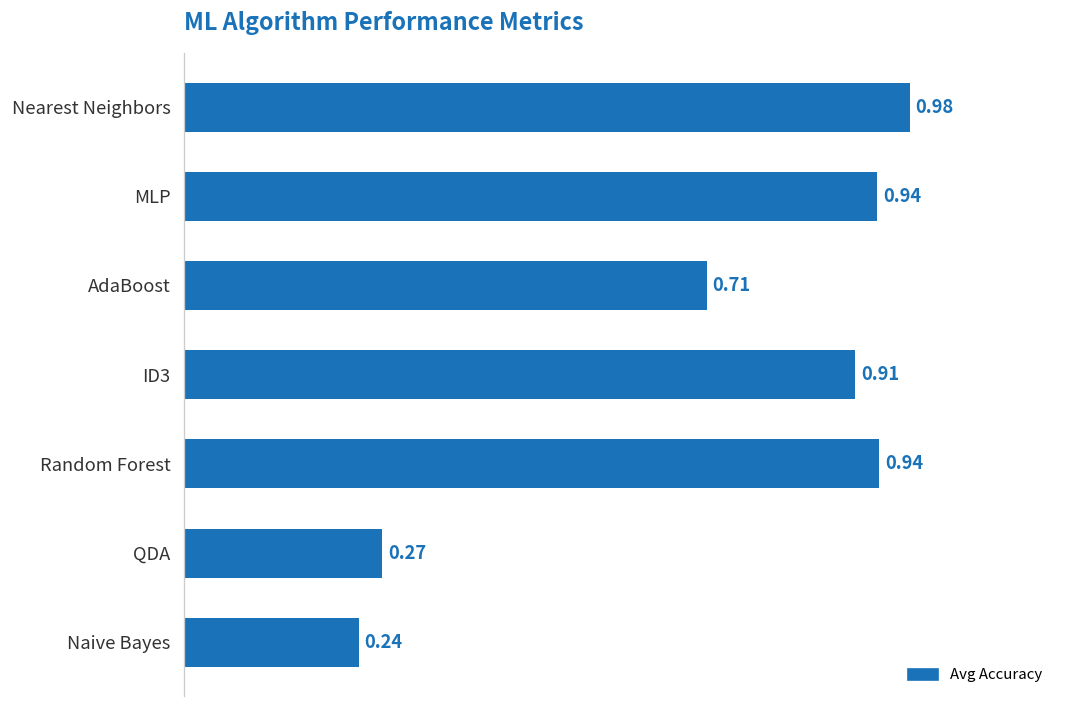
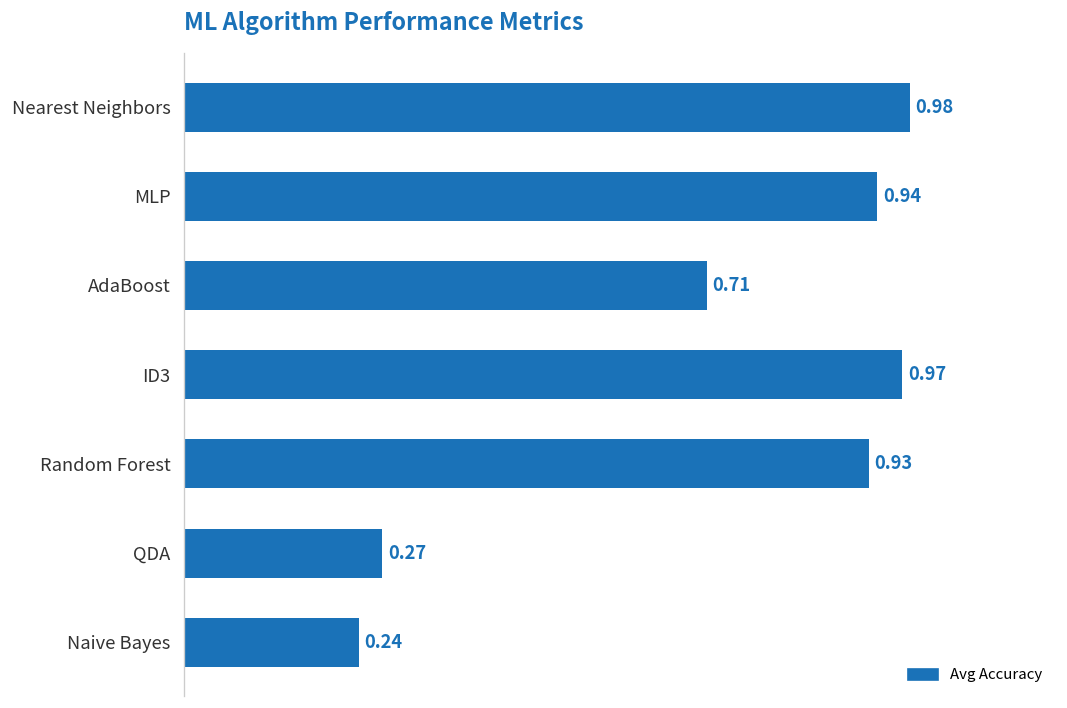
ID3: 0.91 -> 0.97
Random Forest: 0.94 -> 0.93
